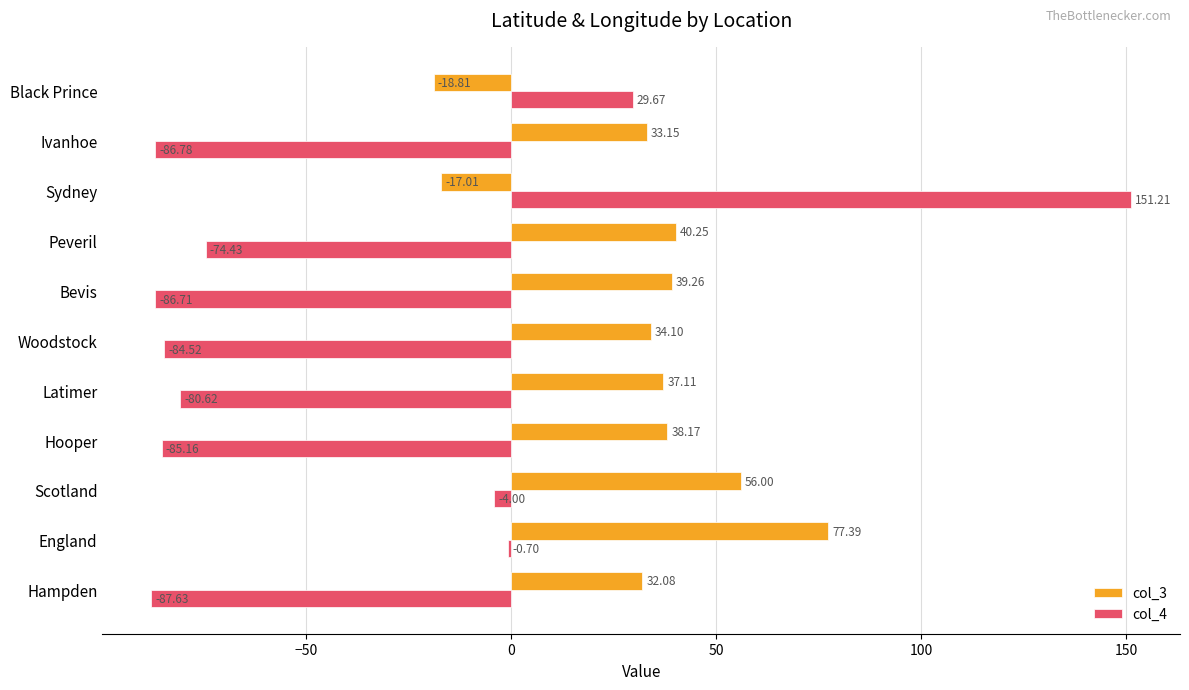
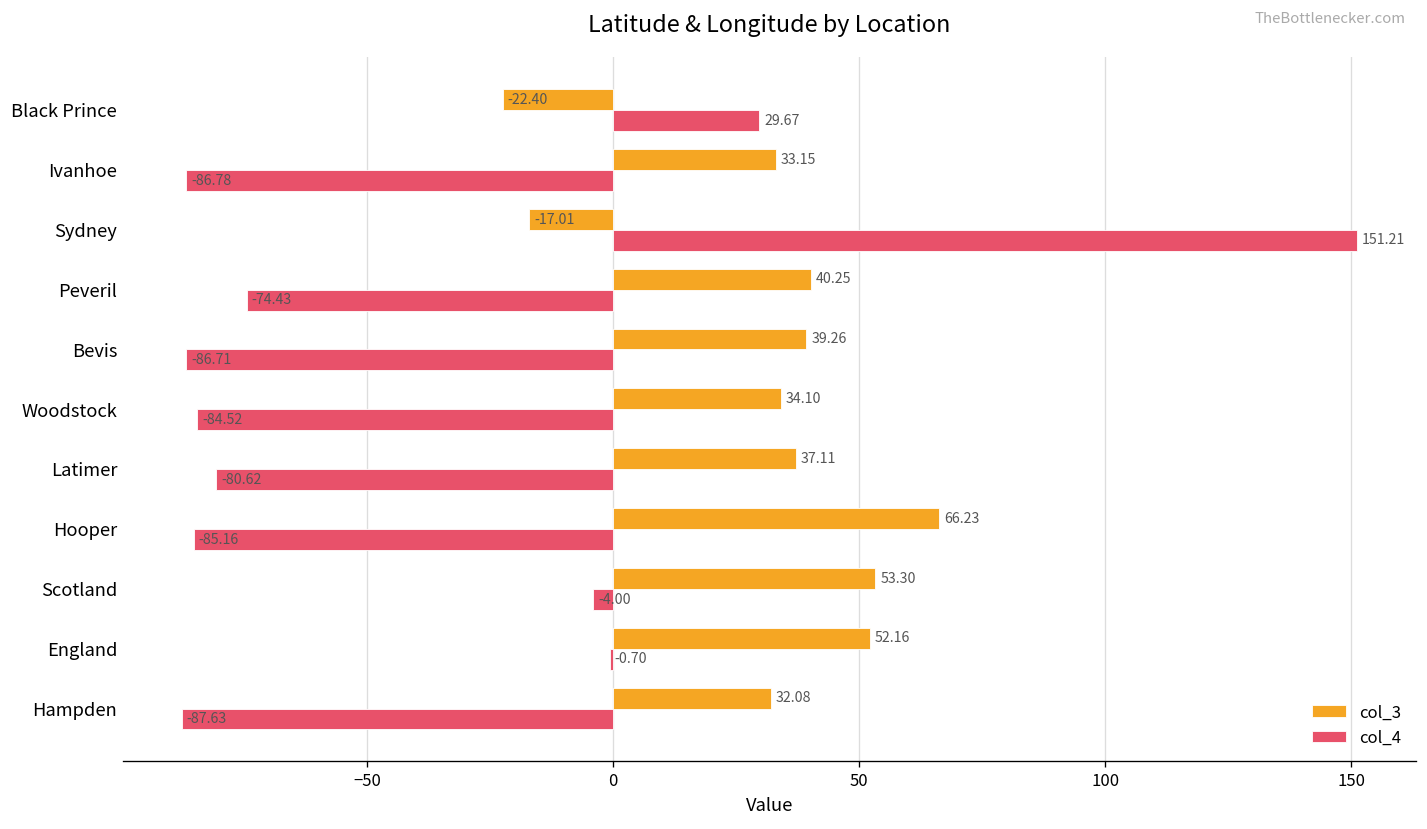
col_3, Black Prince: -18.81 -> -22.40
col_3, Hooper: 38.17 -> 66.23
col_3, Scotland: 56.00 -> 53.30
col_3, England: 77.39 -> 52.16
